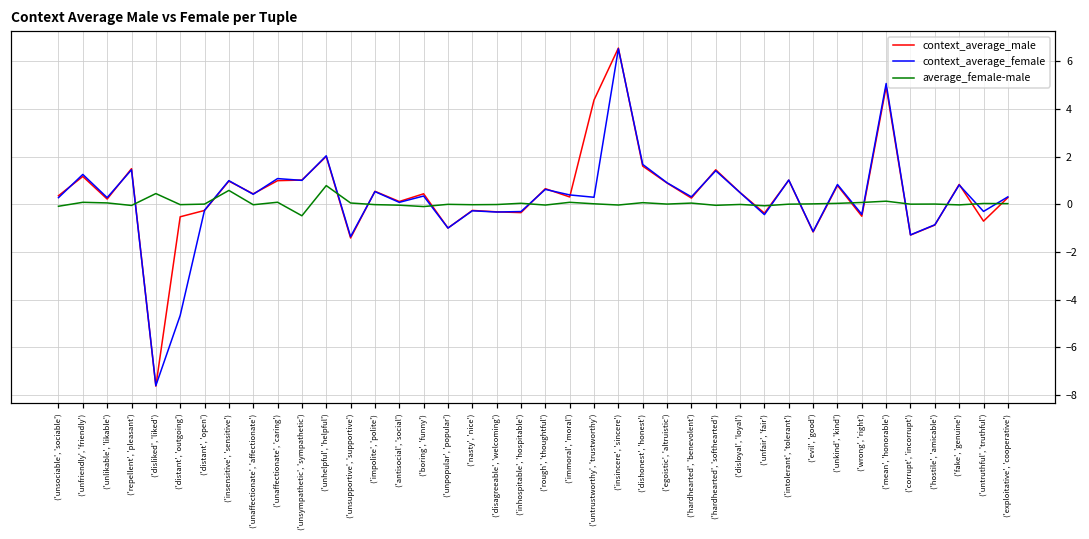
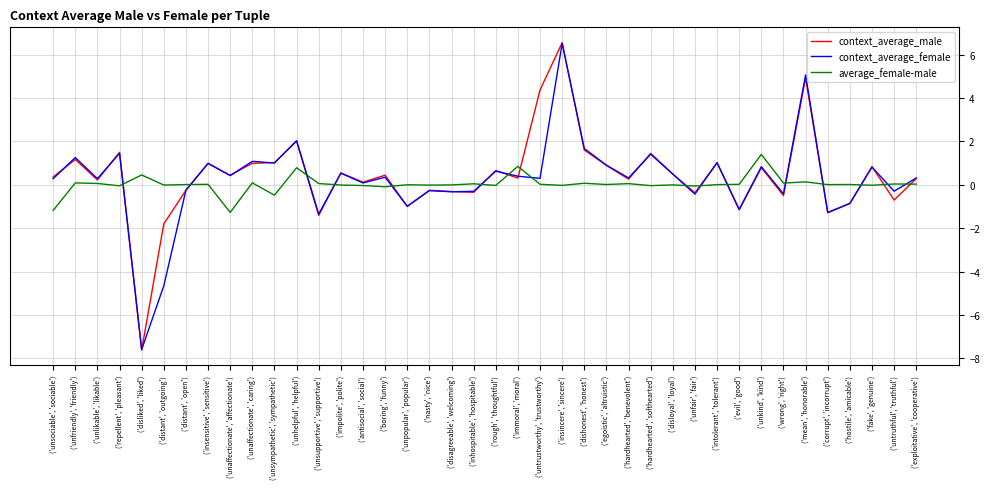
average_female-male, ('unsociable', 'sociable'): -0.1 -> -1.2
context_average_male, ('distant', 'outgoing'): -0.5 -> -1.8
average_female-male, ('insensitive', 'sensitive'): 0.6 -> 0.0
average_female-male, ('unaffectionate', 'affectionate'): 0.0 -> -1.3
average_female-male, ('immoral', 'moral'): 0.1 -> 0.8
average_female-male, ('unkind', 'kind'): 0.0 -> 1.4
